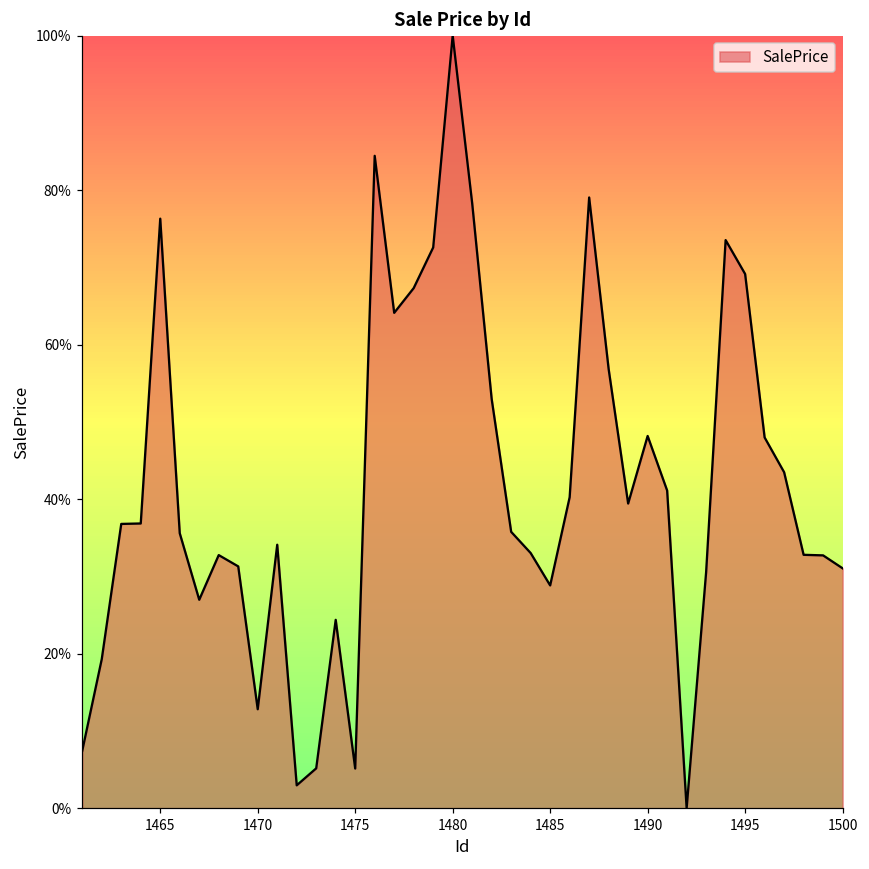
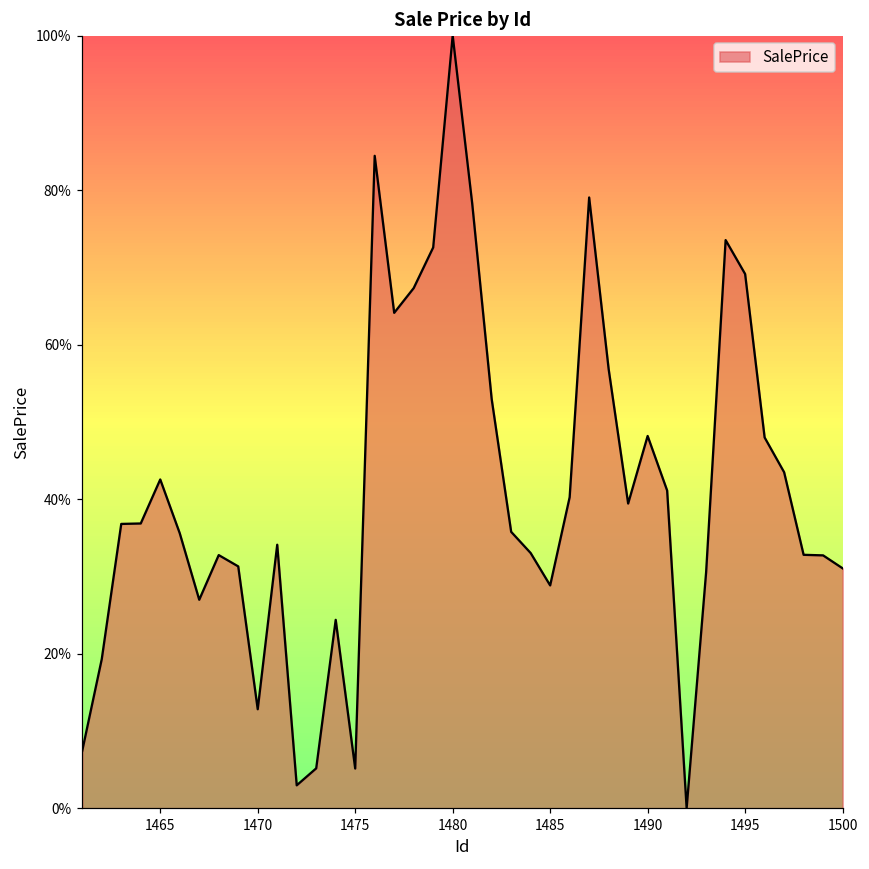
1465: 76% -> 43%
